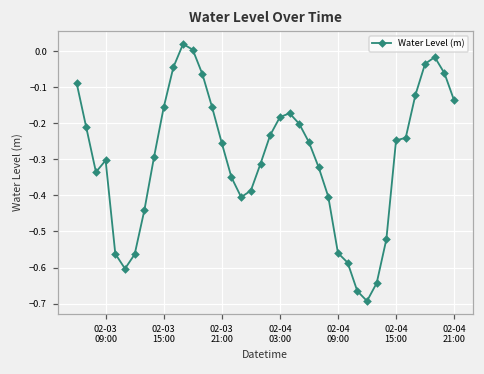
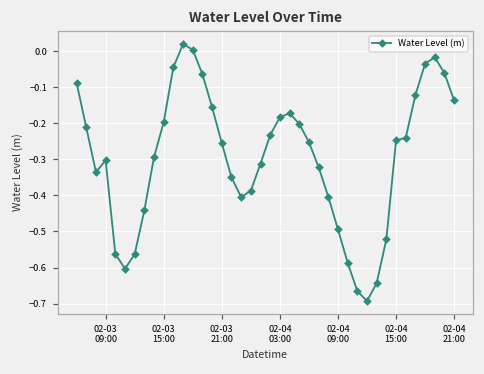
02-03 15:00: -0.16 -> -0.20
02-04 09:00: -0.56 -> -0.49
